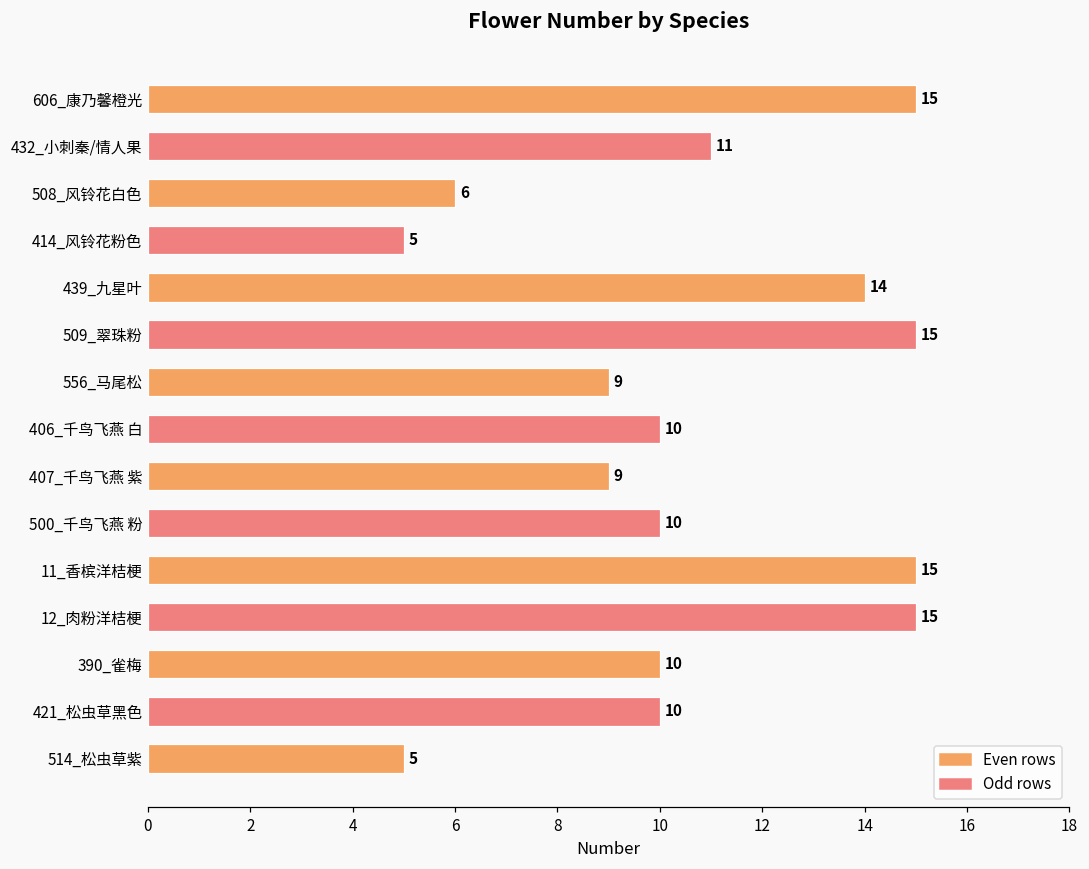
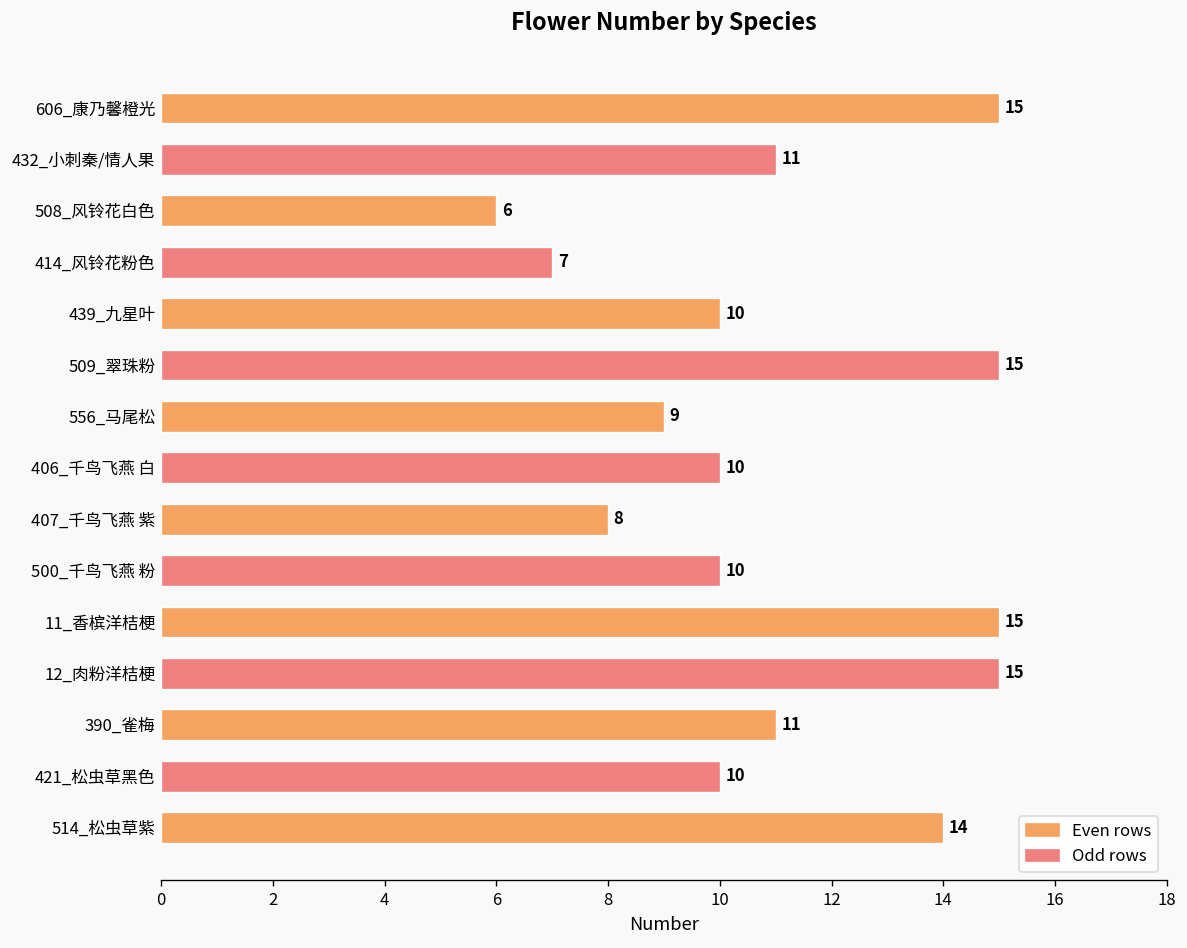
414_风铃花粉色: 5 -> 7
439_九星叶: 14 -> 10
407_千鸟飞燕 紫: 9 -> 8
390_雀梅: 10 -> 11
514_松虫草紫: 5 -> 14
